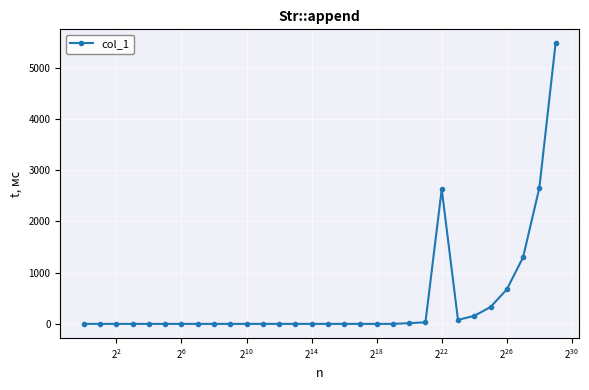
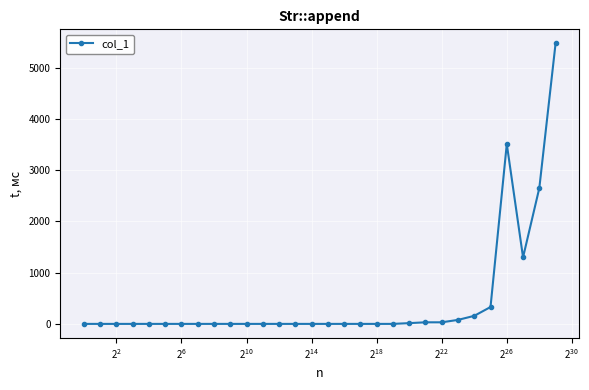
2^22: 2600 -> 0
2^26: 700 -> 3500
